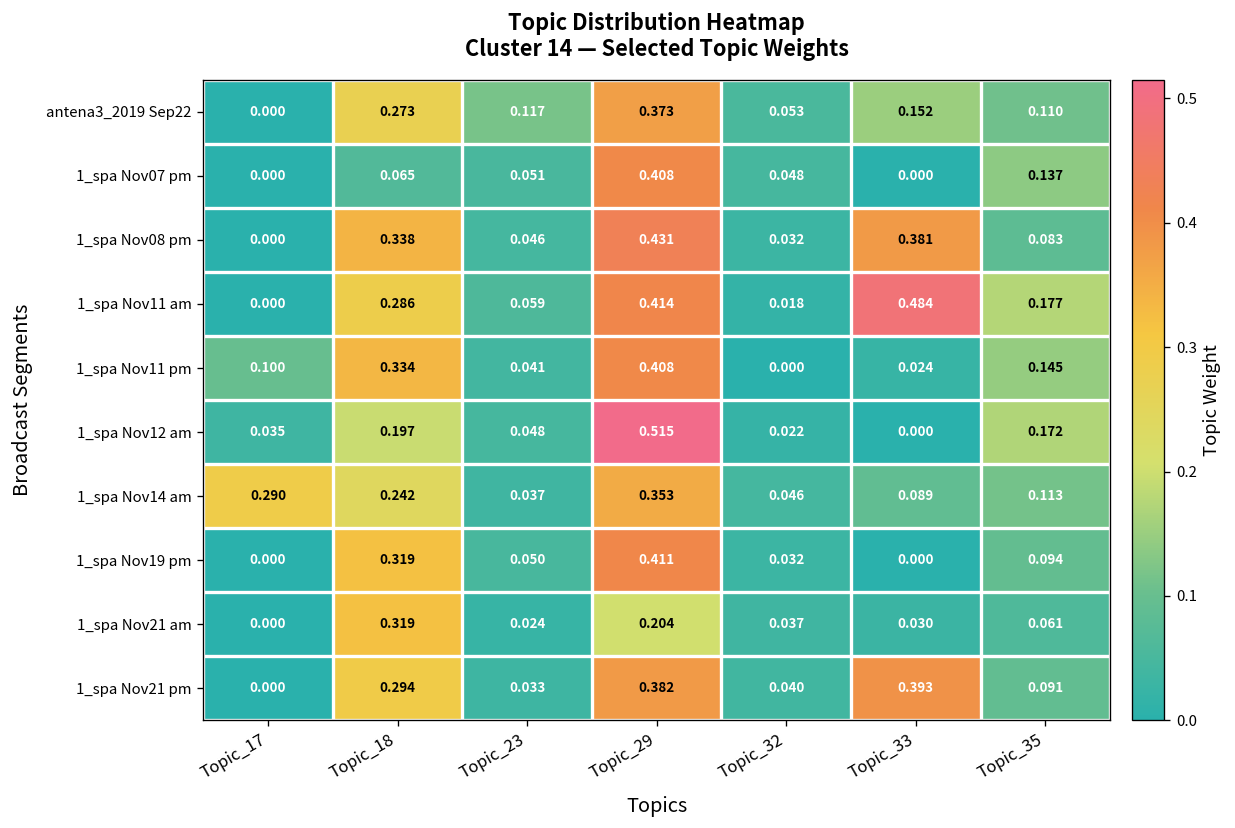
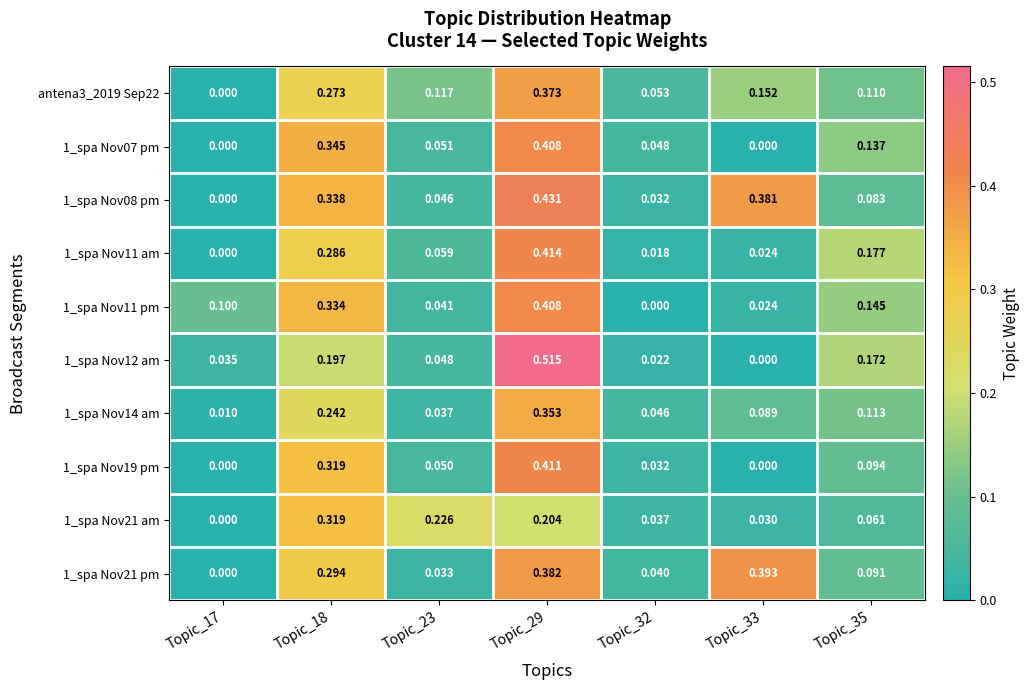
1_spa Nov07 pm, Topic_18: 0.065 -> 0.345
1_spa Nov11 am, Topic_33: 0.484 -> 0.024
1_spa Nov14 am, Topic_17: 0.290 -> 0.010
1_spa Nov21 am, Topic_23: 0.024 -> 0.226
